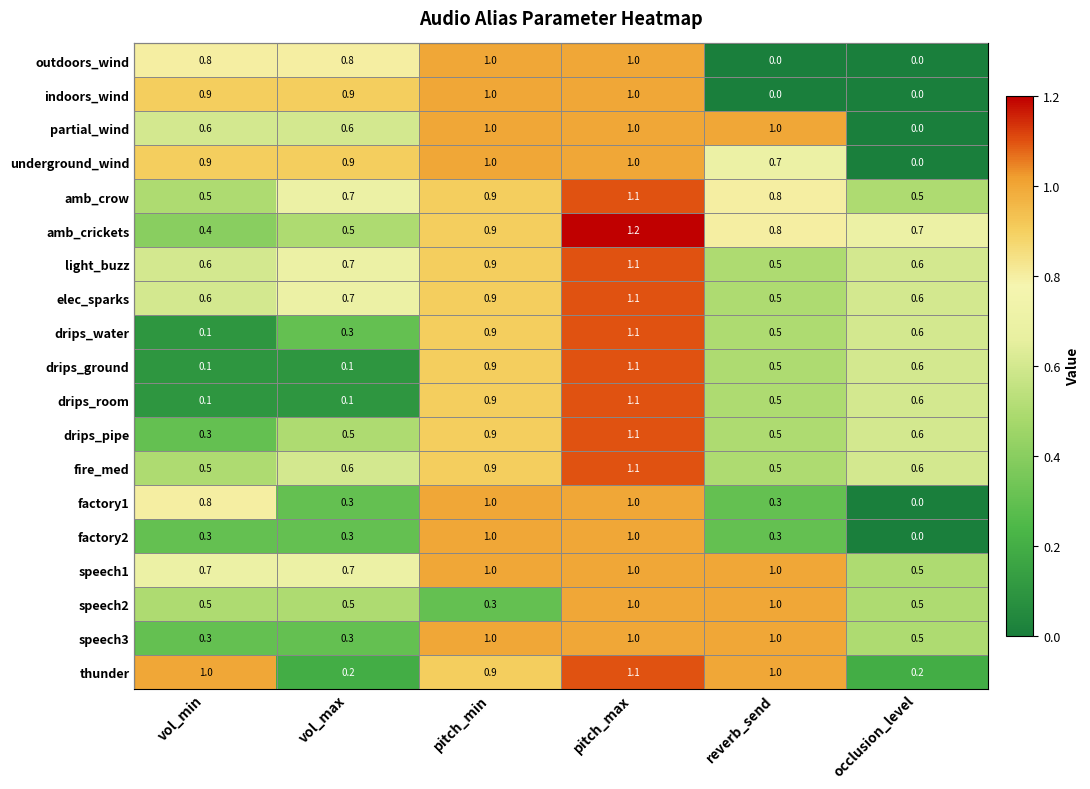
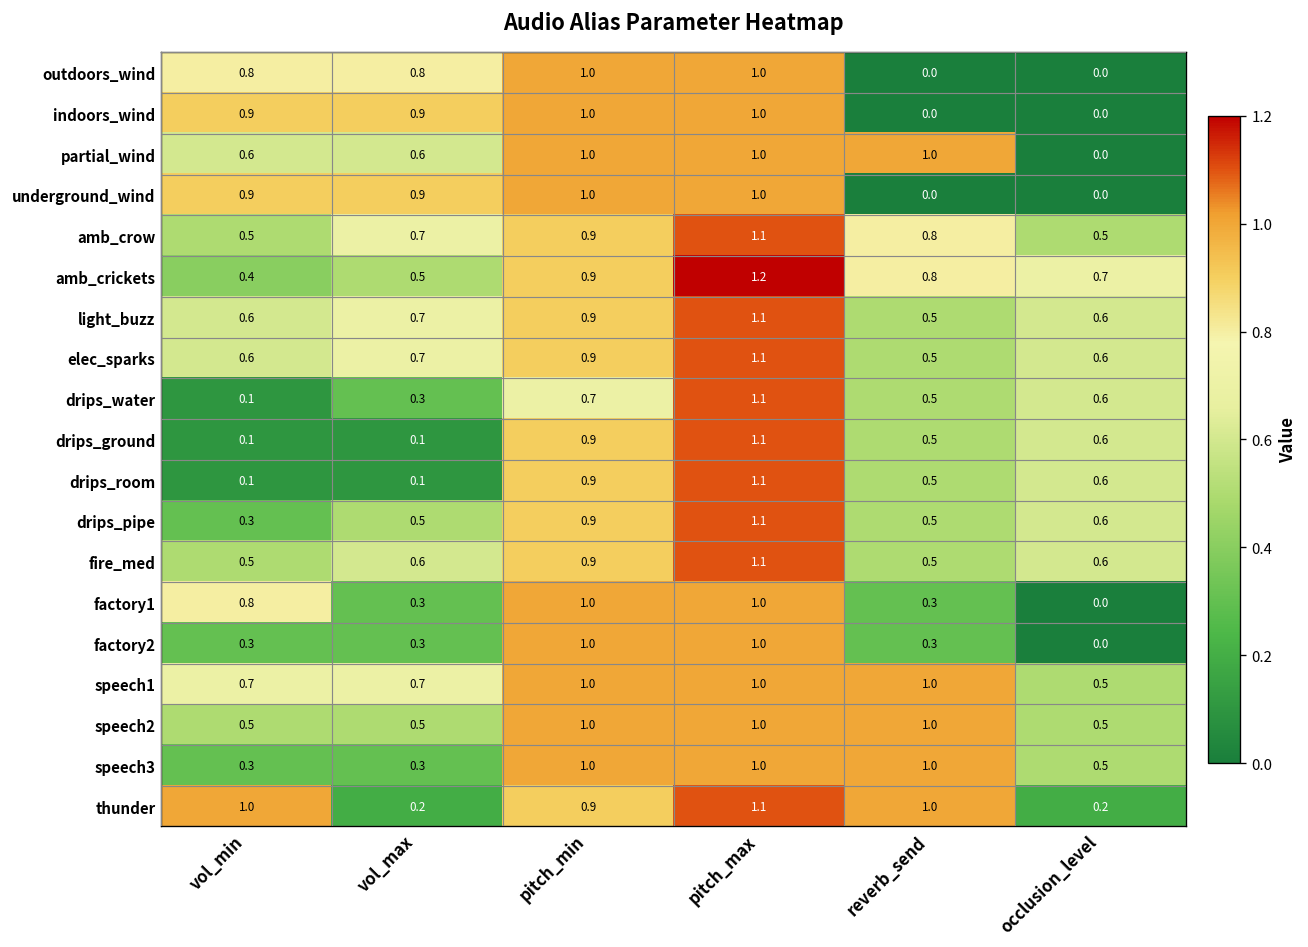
underground_wind, reverb_send: 0.7 -> 0.0
drips_water, pitch_min: 0.9 -> 0.7
speech2, pitch_min: 0.3 -> 1.0
